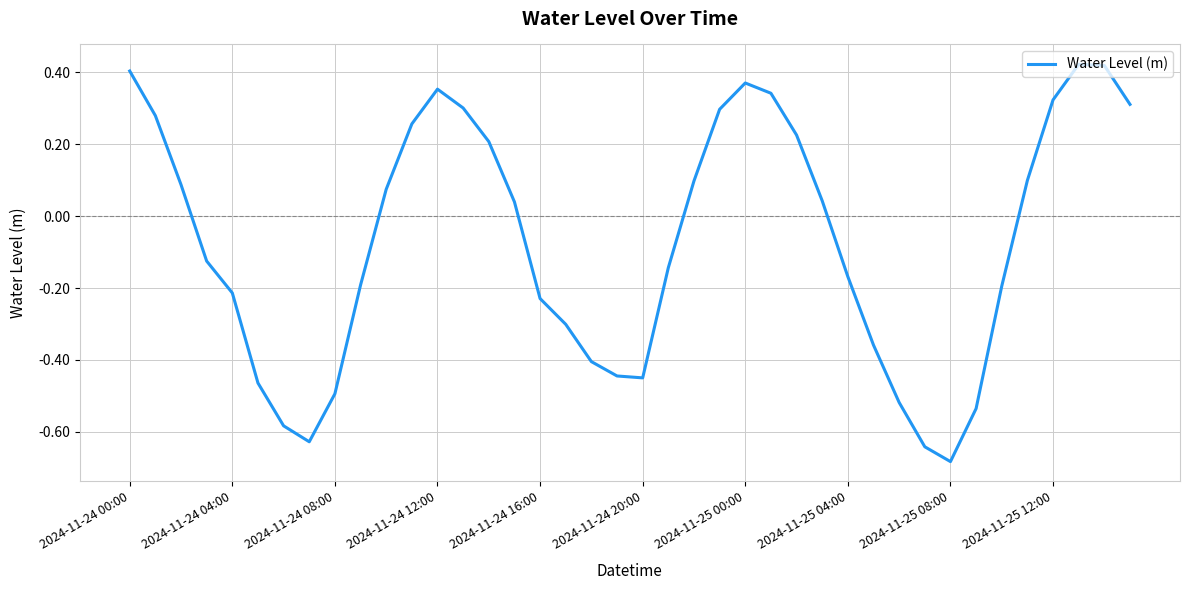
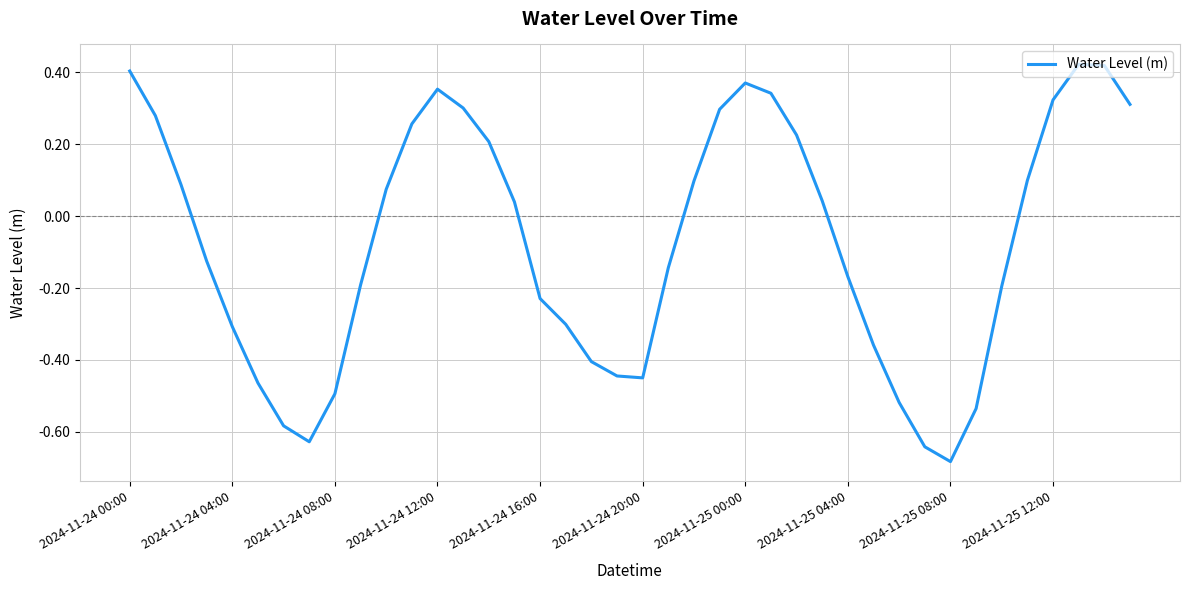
2024-11-24 04:00: -0.21 -> -0.31
